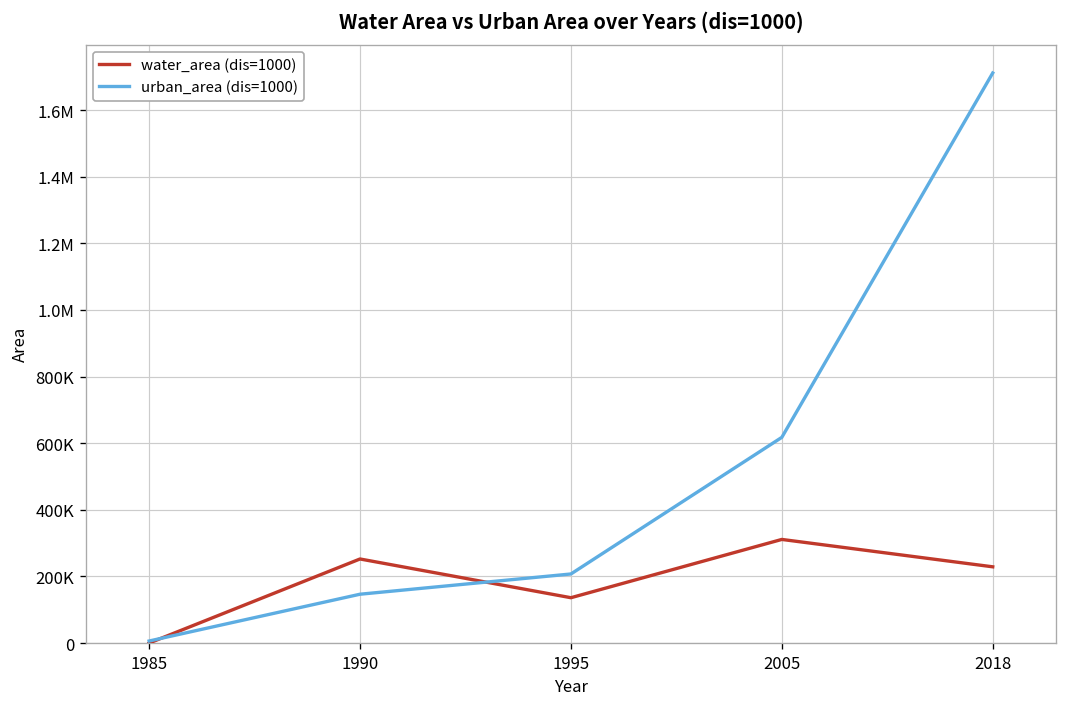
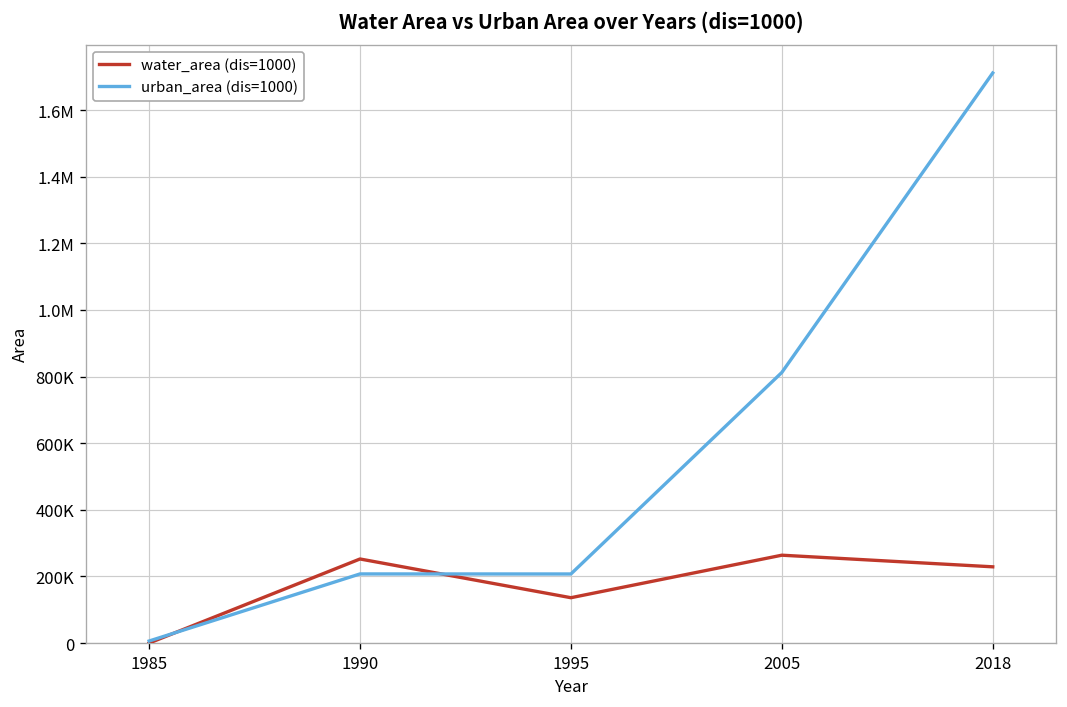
urban_area (dis=1000), 1990: 150000 -> 210000
water_area (dis=1000), 2005: 310000 -> 260000
urban_area (dis=1000), 2005: 620000 -> 810000
